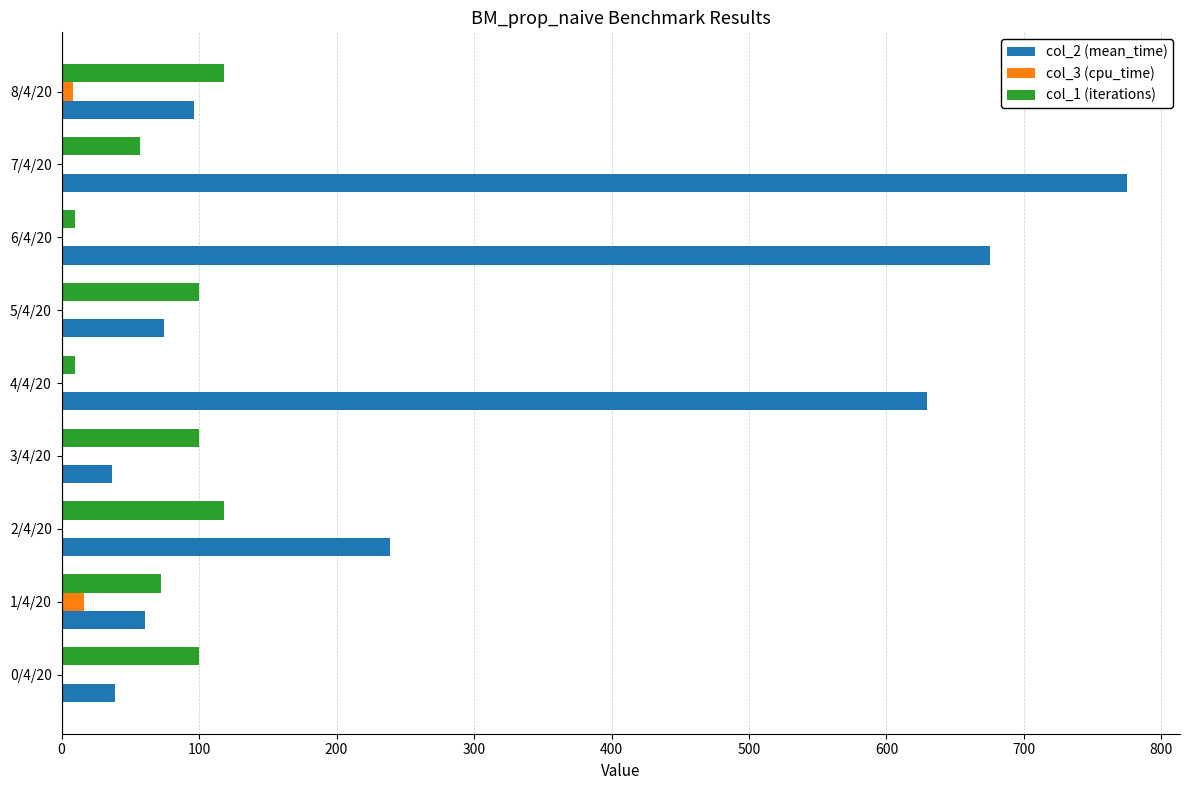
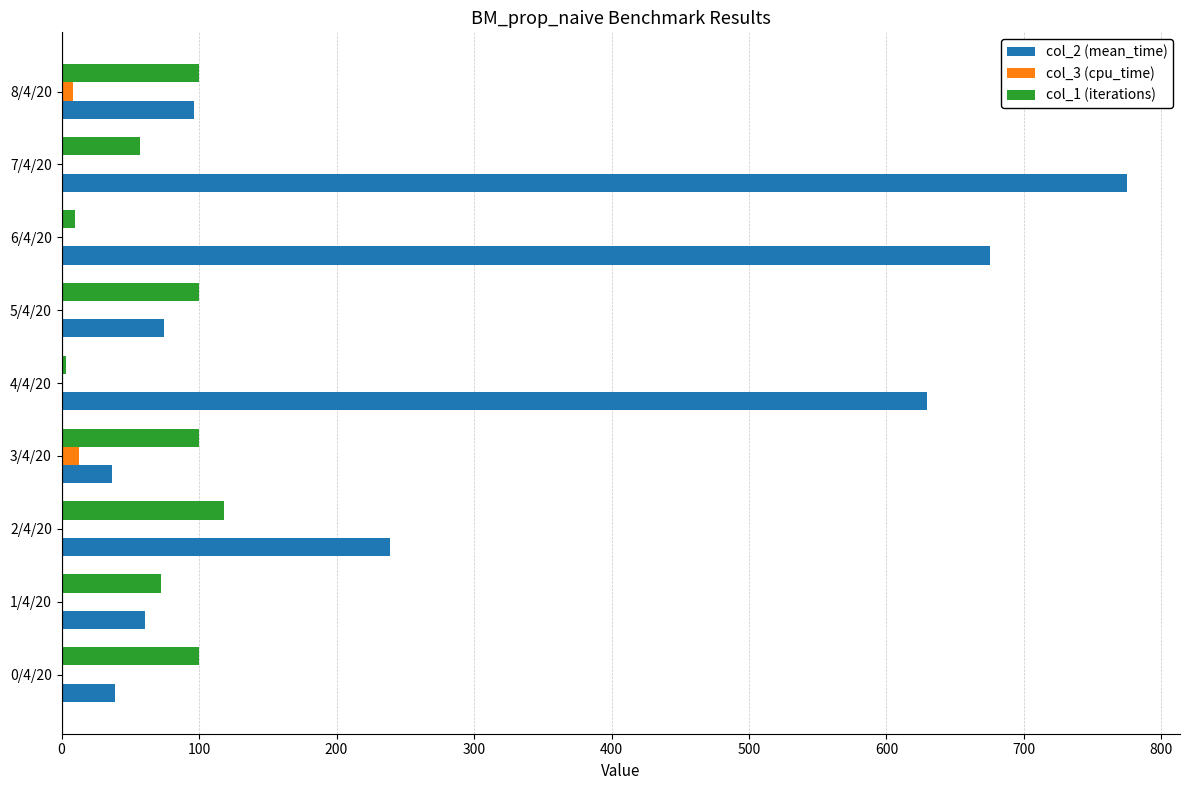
col_1 (iterations), 8/4/20: 118 -> 100
col_1 (iterations), 4/4/20: 10 -> 3
col_3 (cpu_time), 3/4/20: 0 -> 13
col_3 (cpu_time), 1/4/20: 16 -> 1
